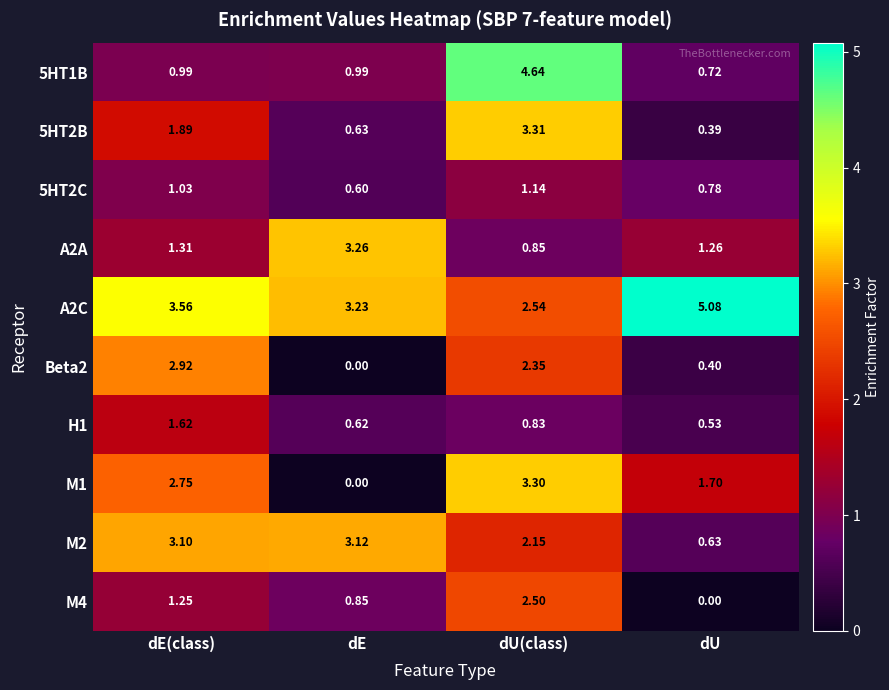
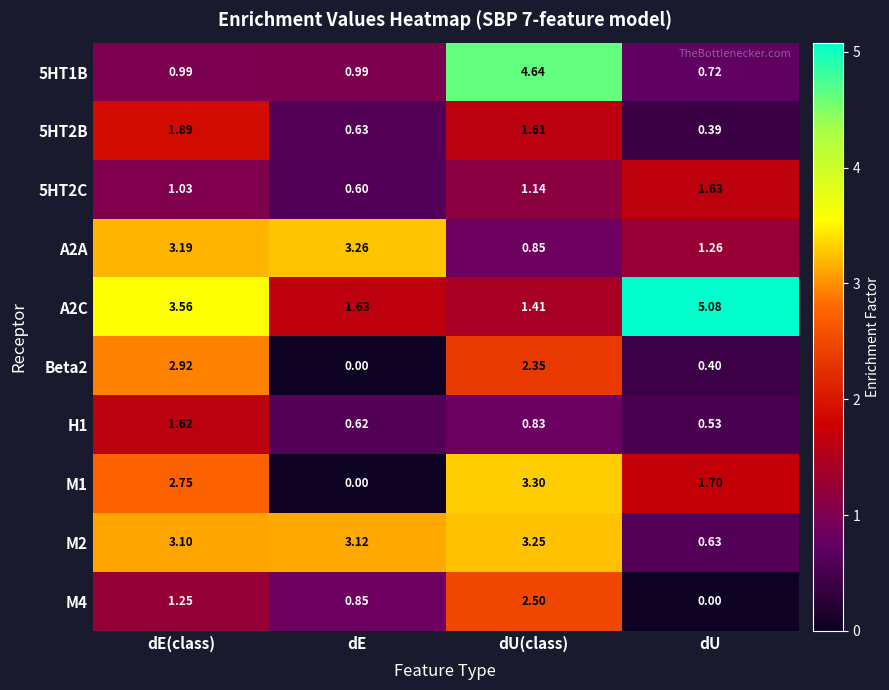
5HT2B, dU(class): 3.31 -> 1.61
5HT2C, dU: 0.78 -> 1.63
A2A, dE(class): 1.31 -> 3.19
A2C, dE: 3.23 -> 1.63
A2C, dU(class): 2.54 -> 1.41
M2, dU(class): 2.15 -> 3.25
